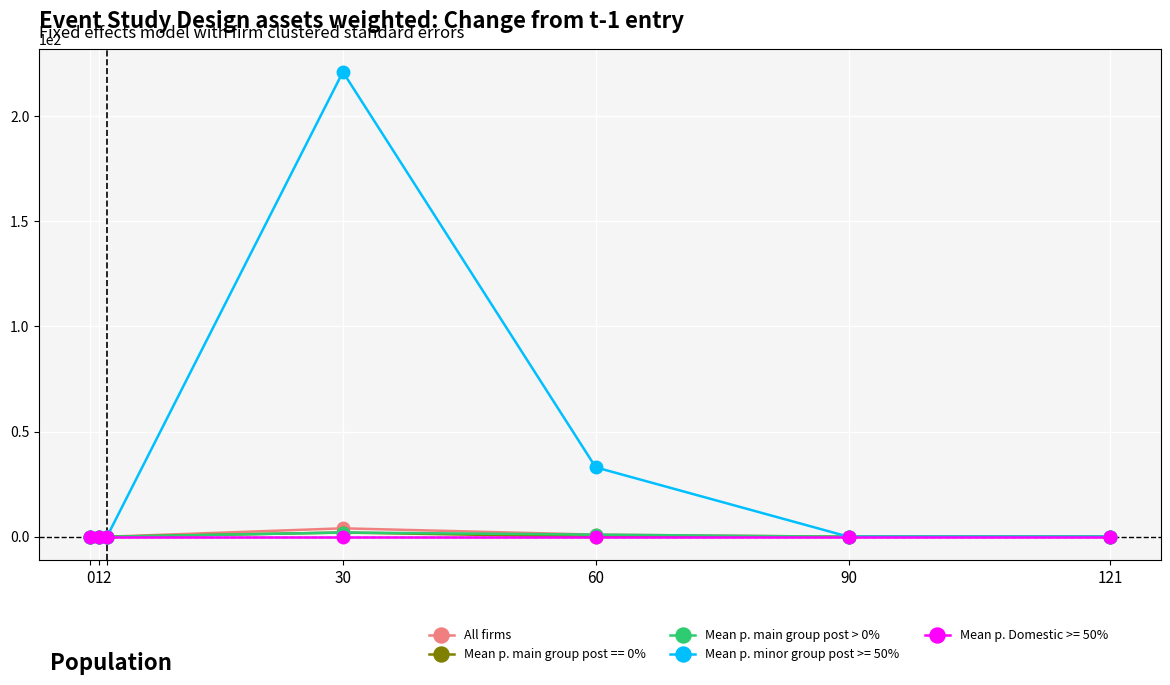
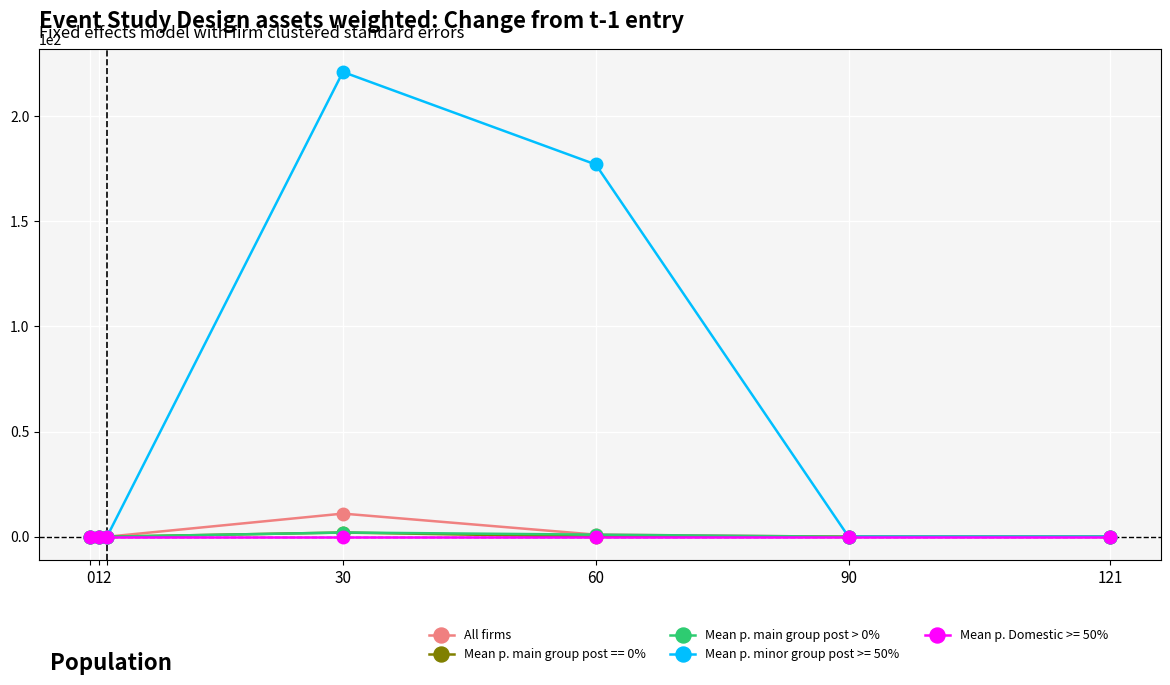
All firms, 30: 4 -> 11
Mean p. minor group post >= 50%, 60: 33 -> 177
